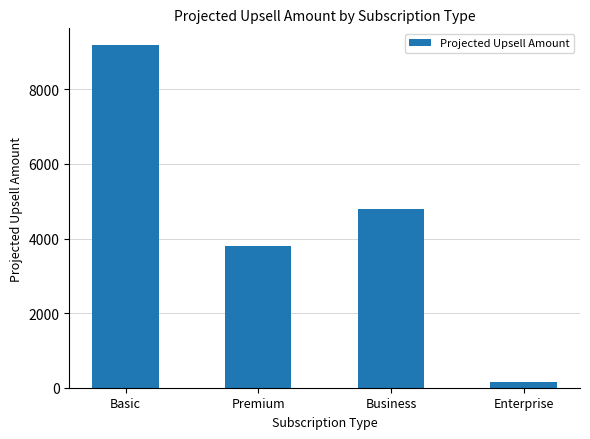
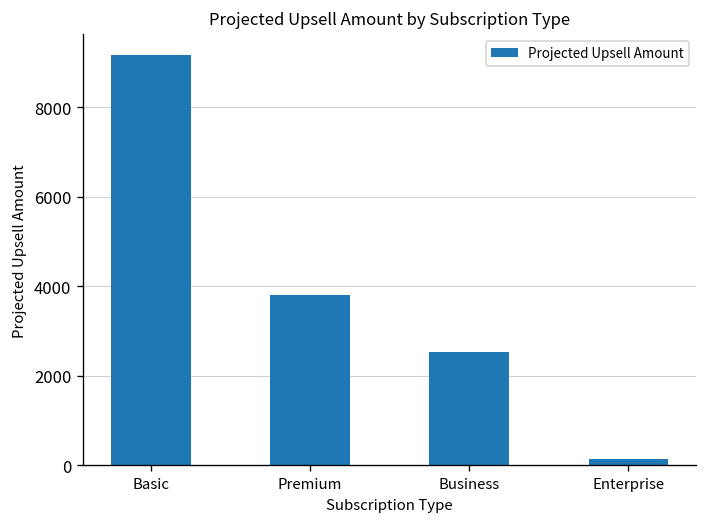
Business: 4800 -> 2500
